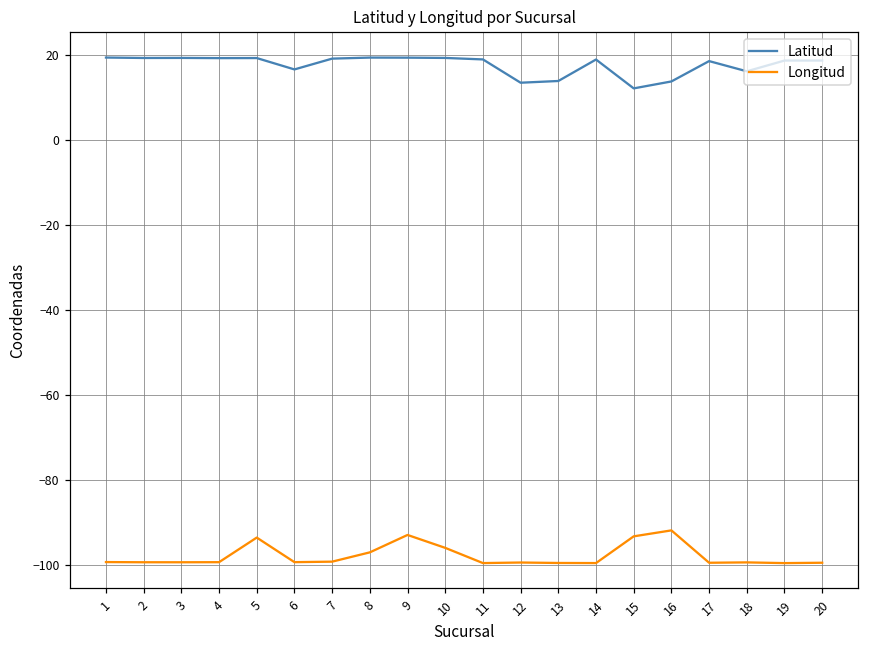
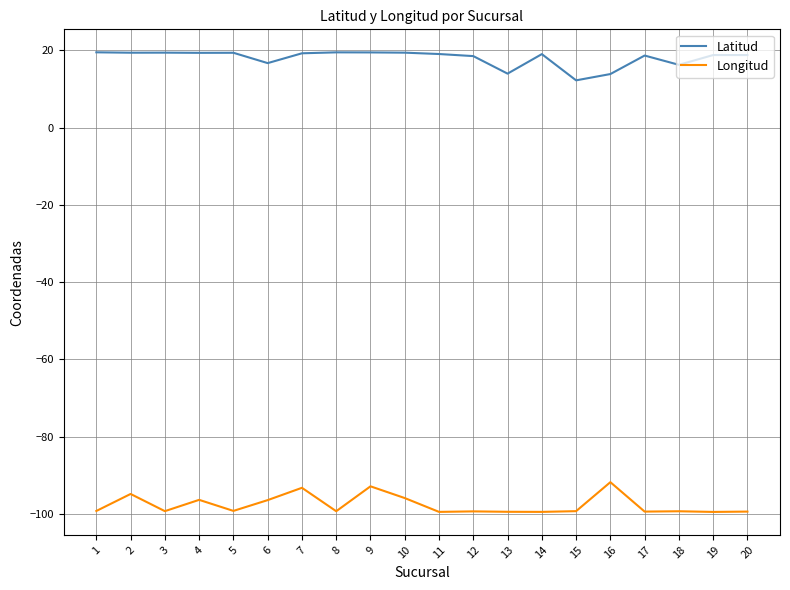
Longitud, 2: -99 -> -95
Longitud, 4: -99 -> -96
Longitud, 5: -93 -> -99
Longitud, 6: -99 -> -96
Longitud, 7: -99 -> -93
Longitud, 8: -97 -> -99
Latitud, 12: 14 -> 19
Longitud, 15: -93 -> -99
